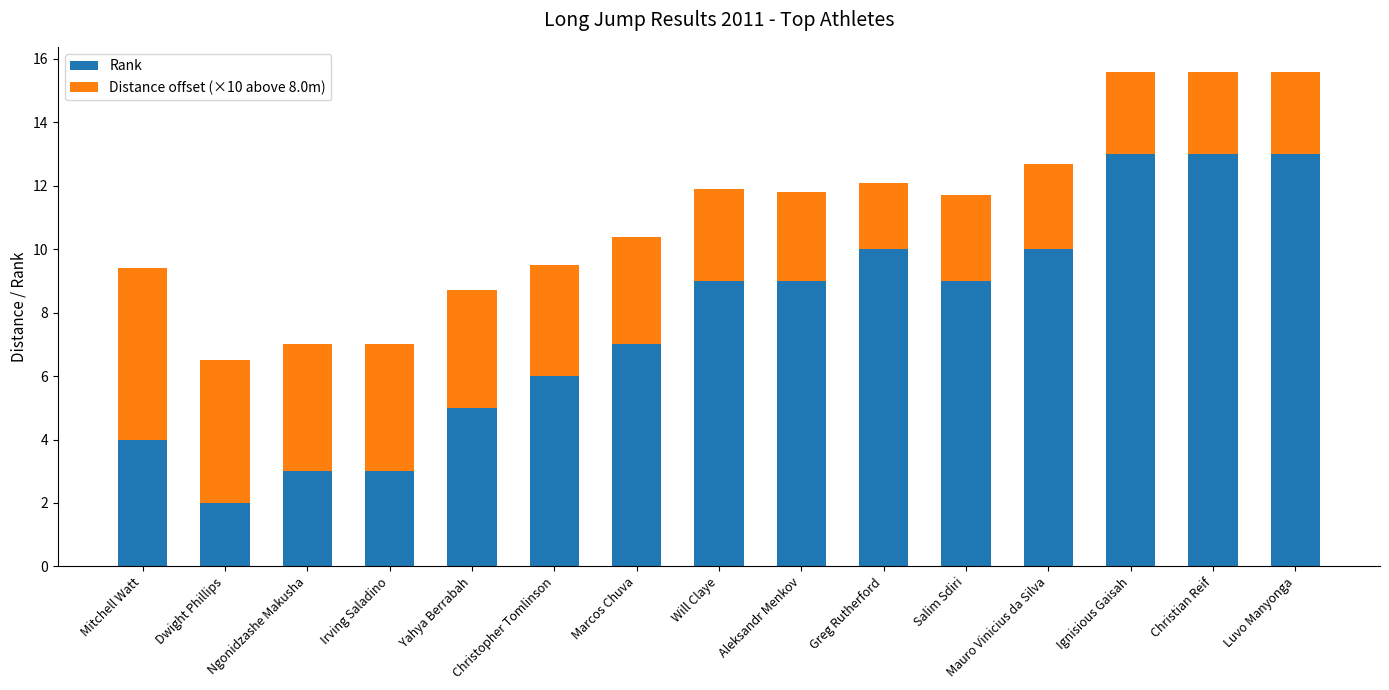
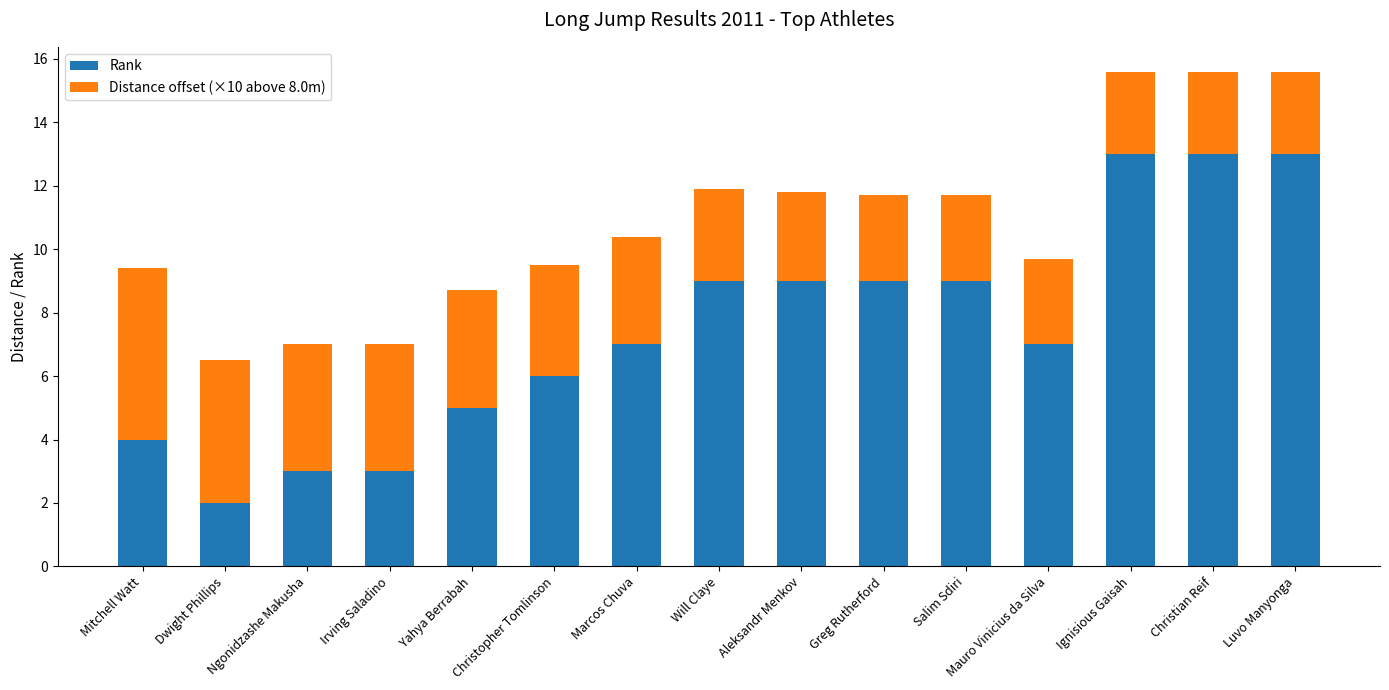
Rank, Greg Rutherford: 10 -> 9
Distance offset (×10 above 8.0m), Greg Rutherford: 2.1 -> 2.7
Rank, Mauro Vinicius da Silva: 10 -> 7
